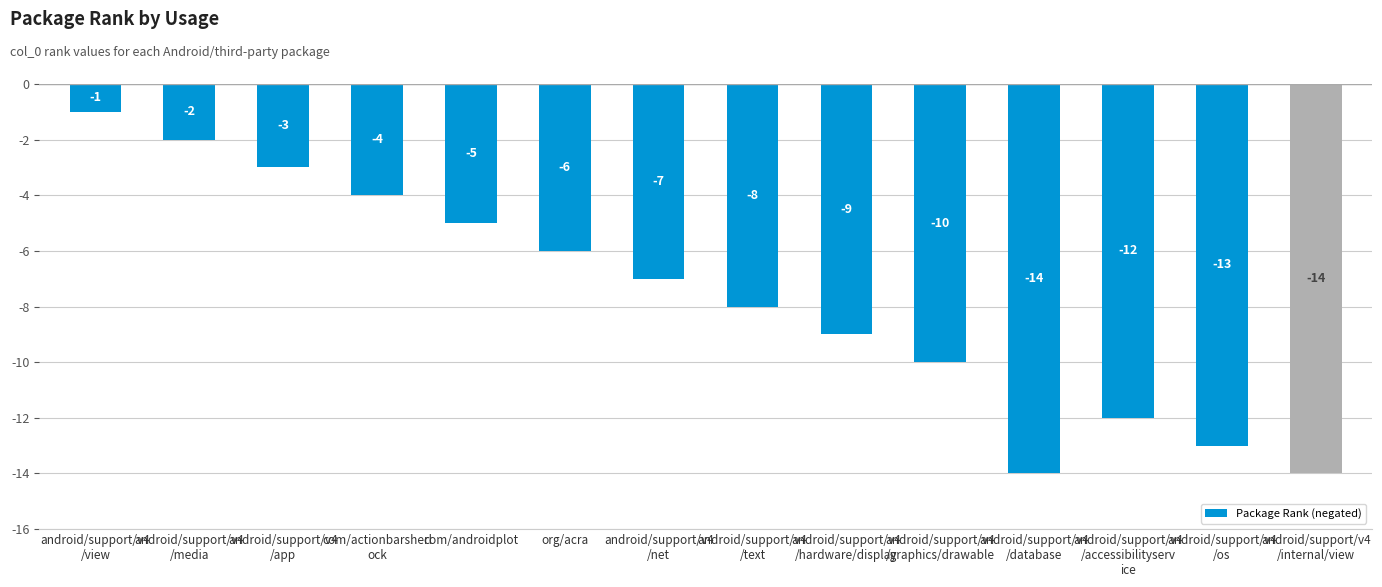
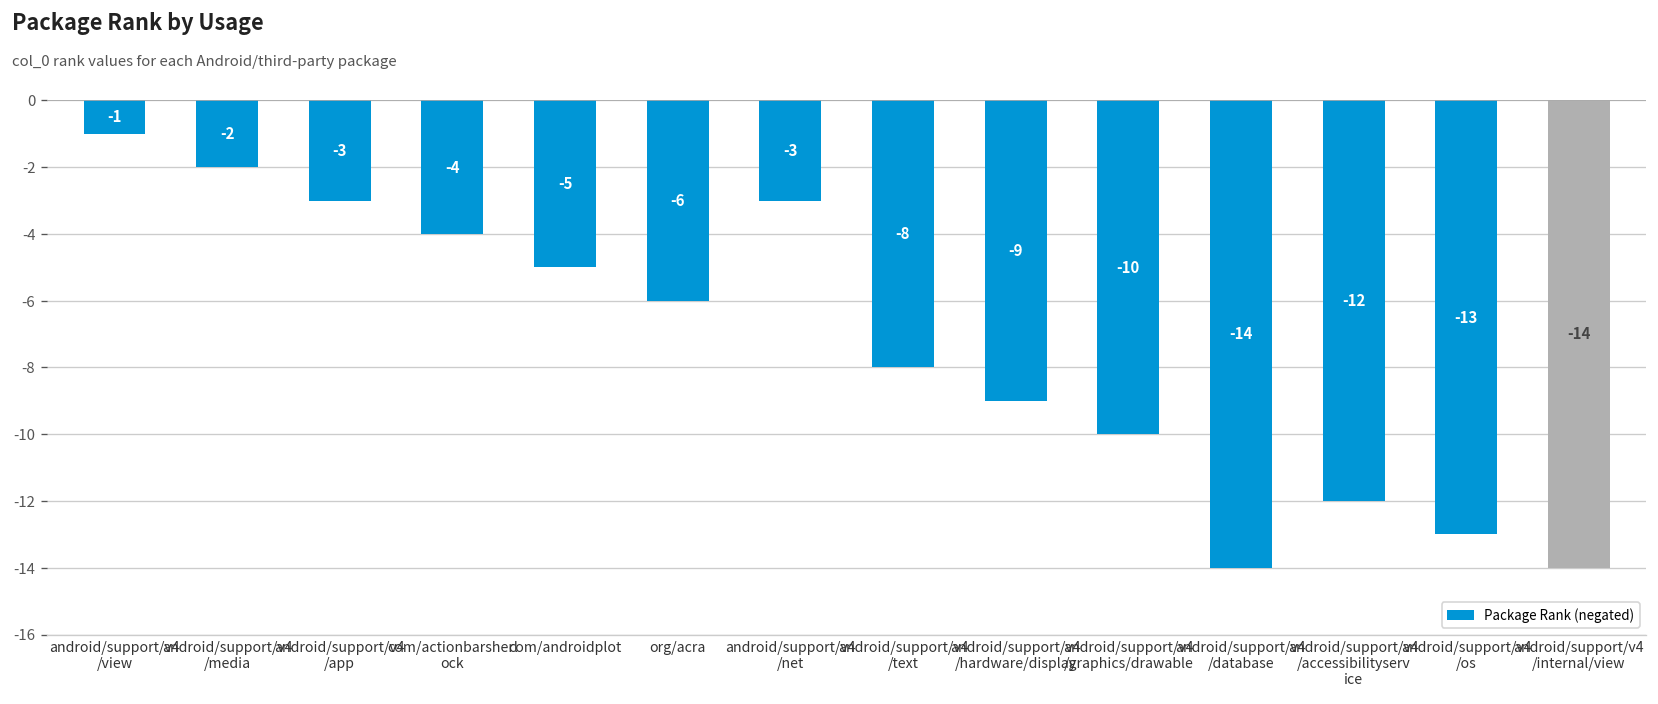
android/support/v4 /net: -7 -> -3
